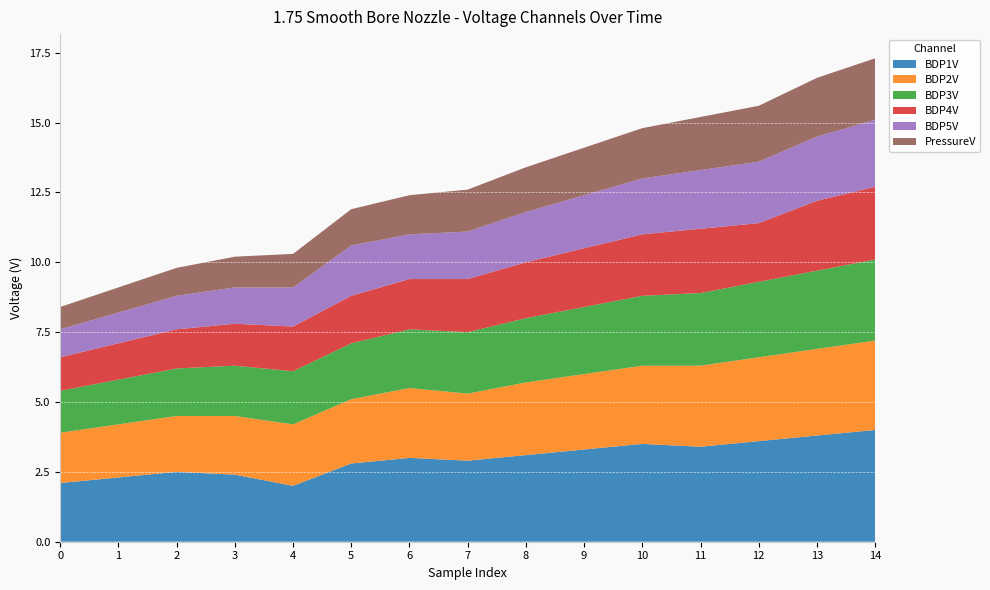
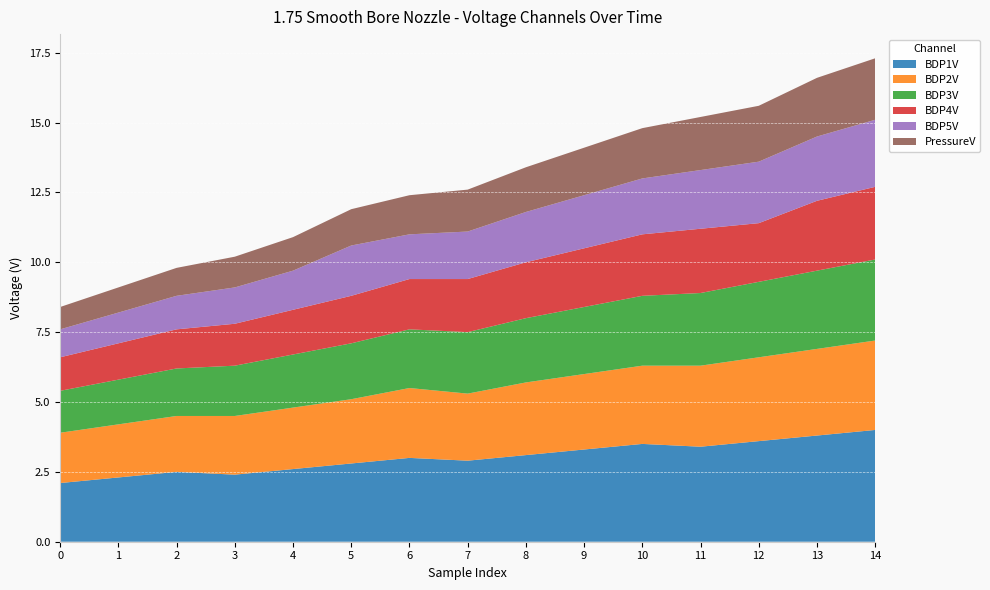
BDP1V, 4: 2.0 -> 2.6
